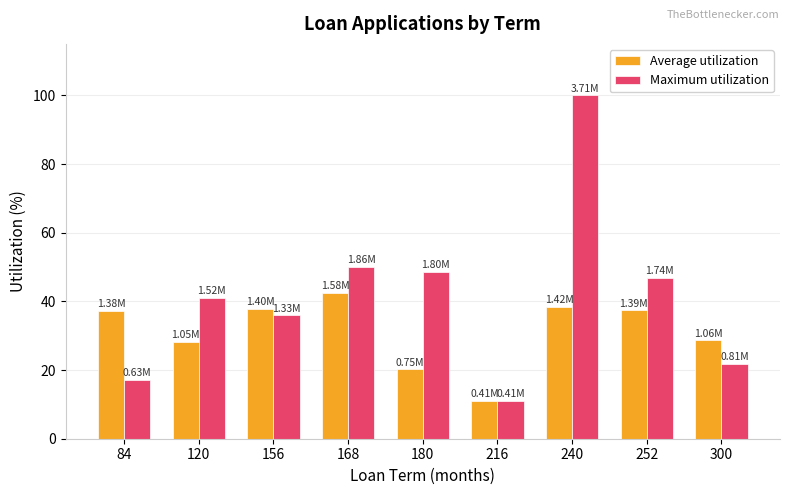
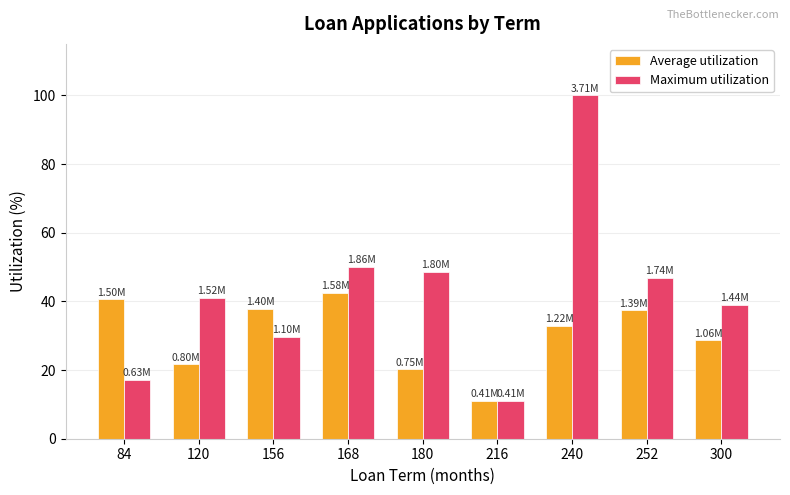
Average utilization, 84: 1.38M -> 1.50M
Average utilization, 120: 1.05M -> 0.80M
Maximum utilization, 156: 1.33M -> 1.10M
Average utilization, 240: 1.42M -> 1.22M
Maximum utilization, 300: 0.81M -> 1.44M
